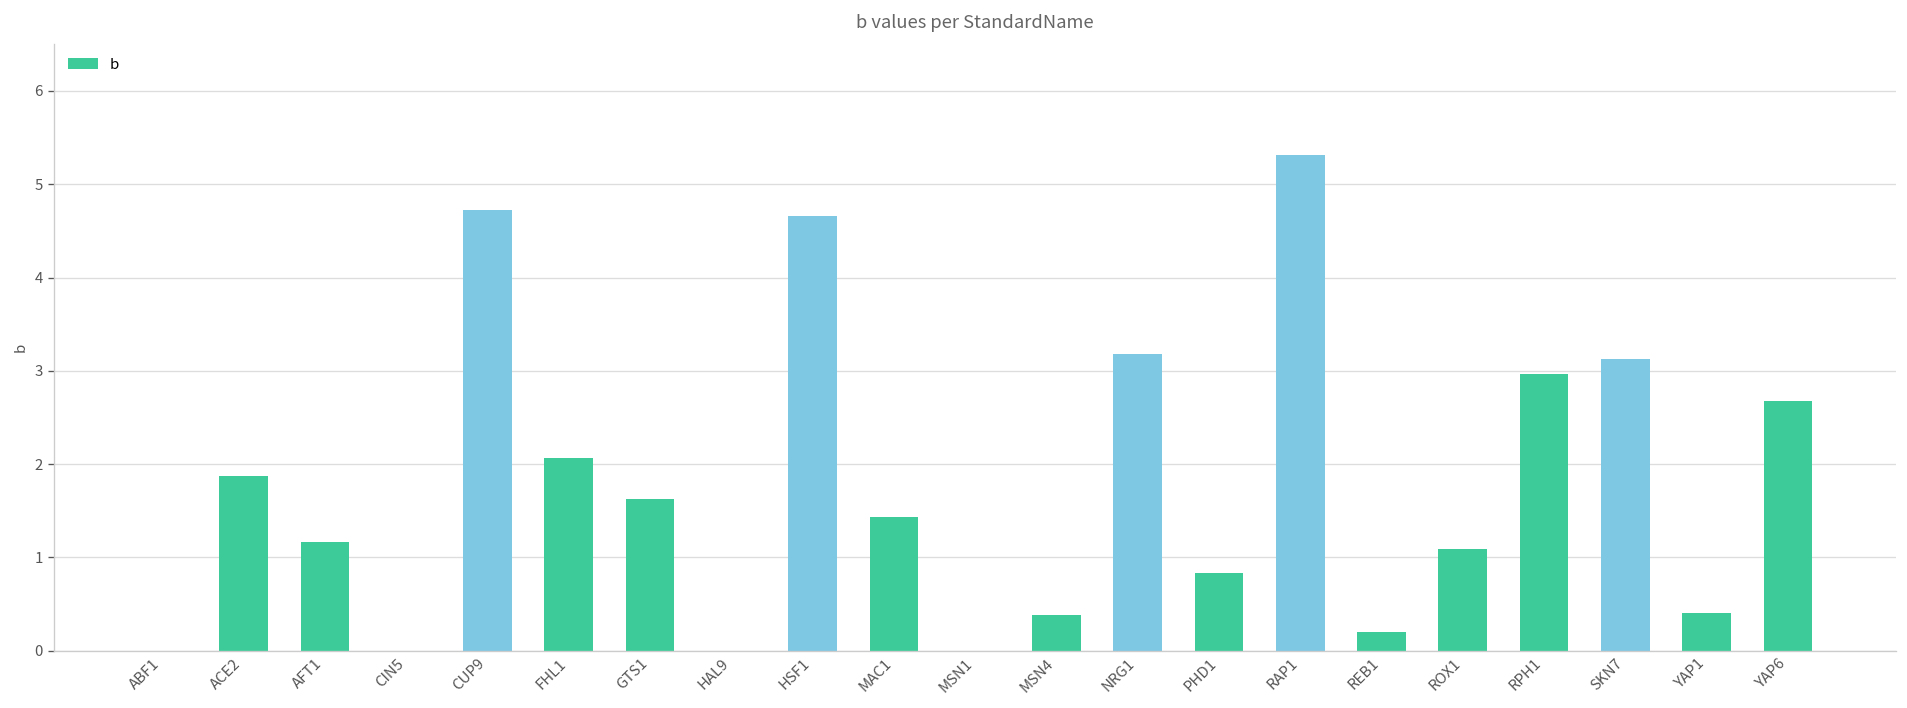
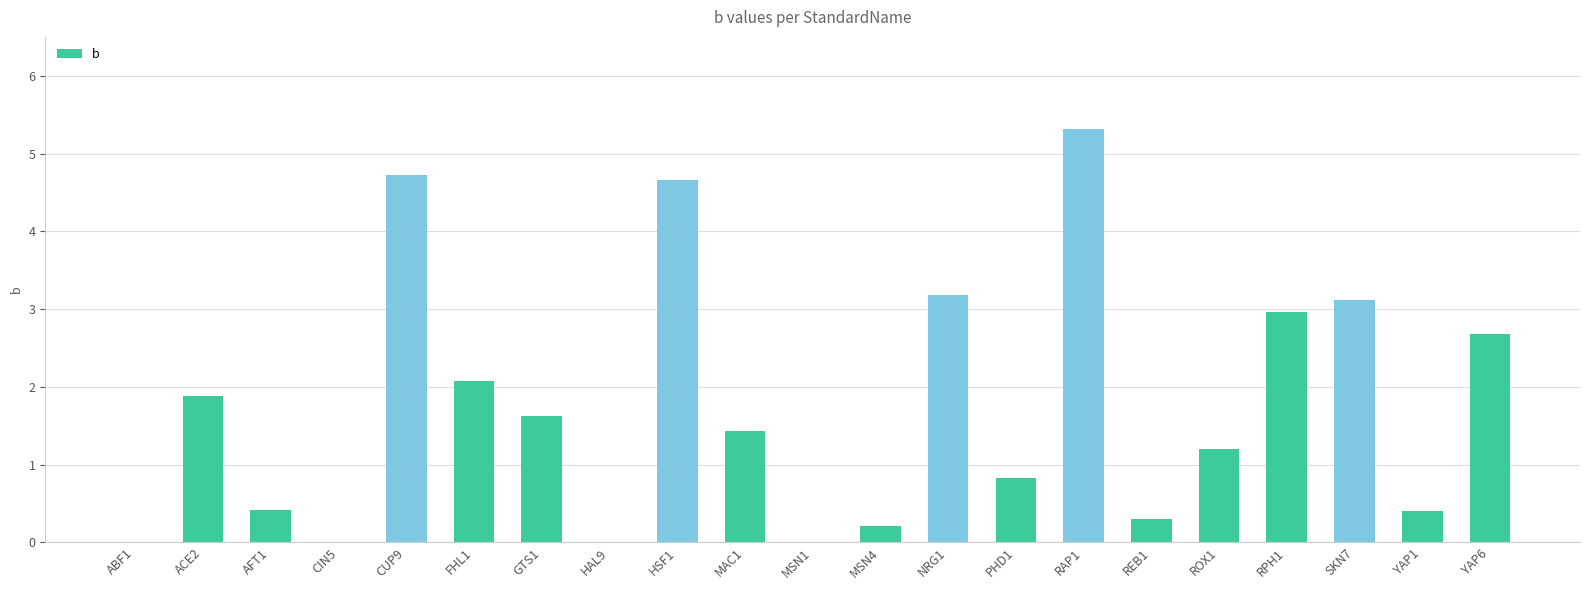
AFT1: 1.2 -> 0.4
MSN4: 0.4 -> 0.2
REB1: 0.2 -> 0.3
ROX1: 1.1 -> 1.2
